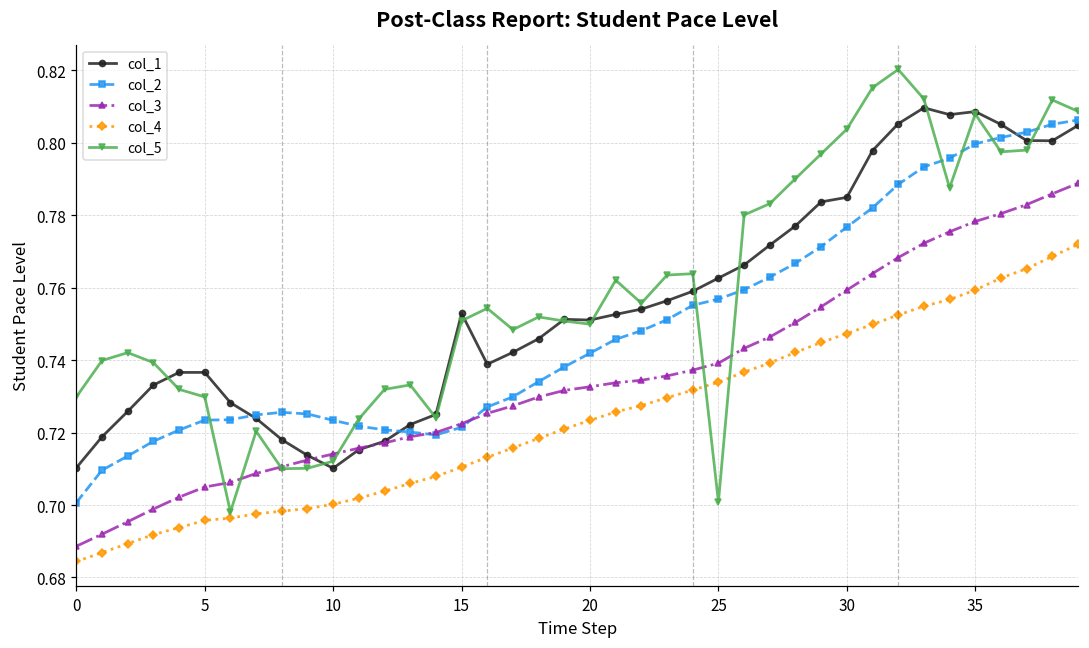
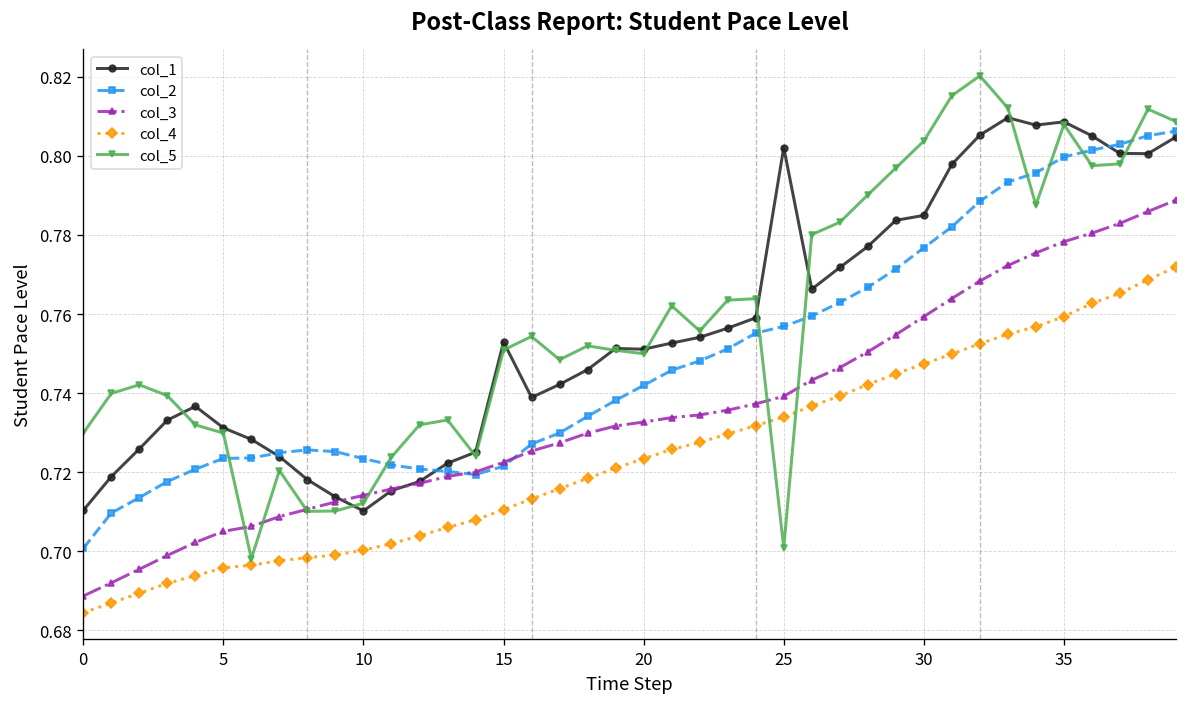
col_1, 5: 0.737 -> 0.731
col_1, 25: 0.763 -> 0.802
